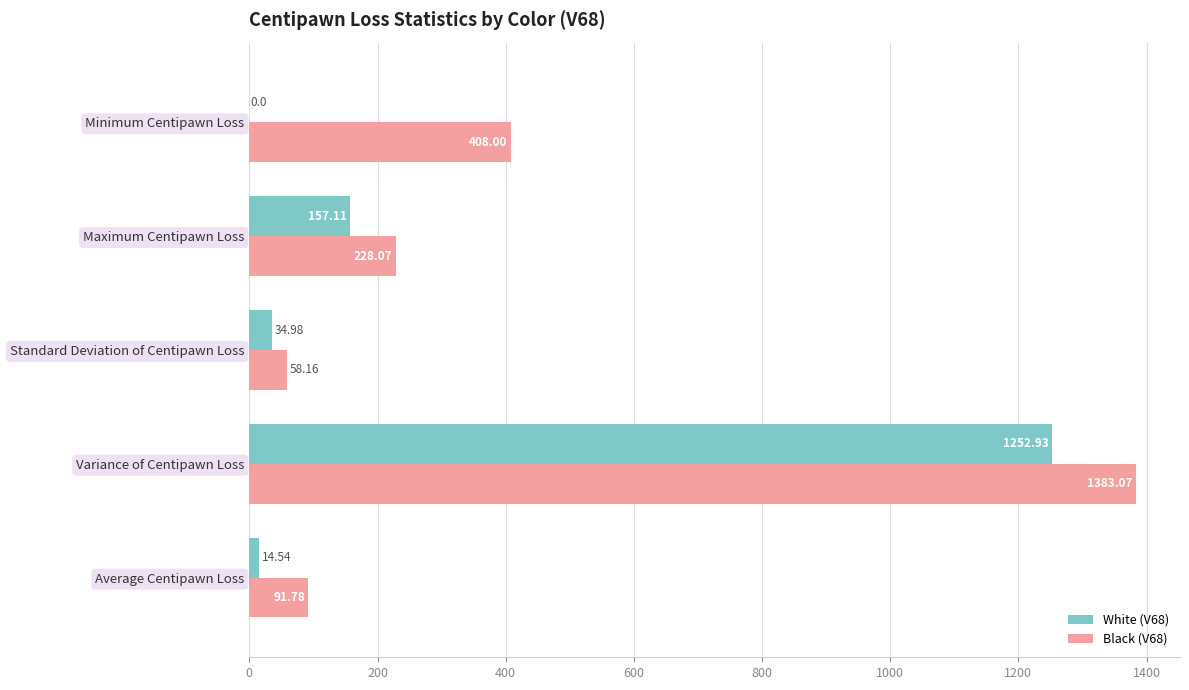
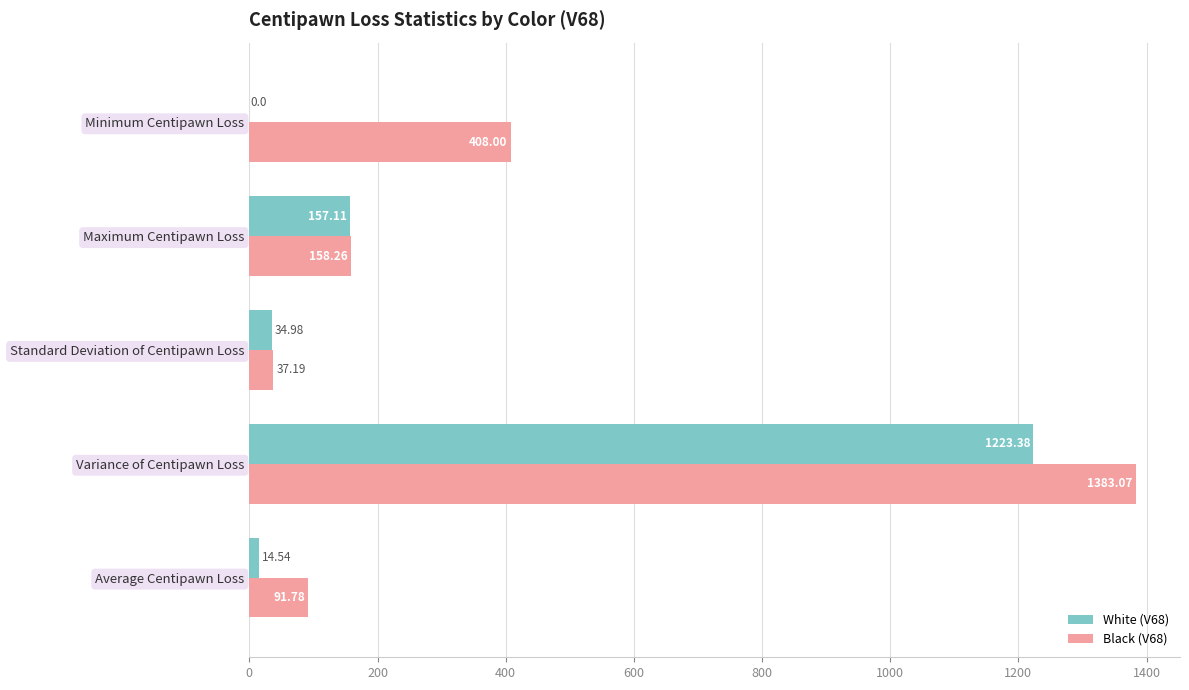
Black (V68), Maximum Centipawn Loss: 228.07 -> 158.26
Black (V68), Standard Deviation of Centipawn Loss: 58.16 -> 37.19
White (V68), Variance of Centipawn Loss: 1252.93 -> 1223.38
